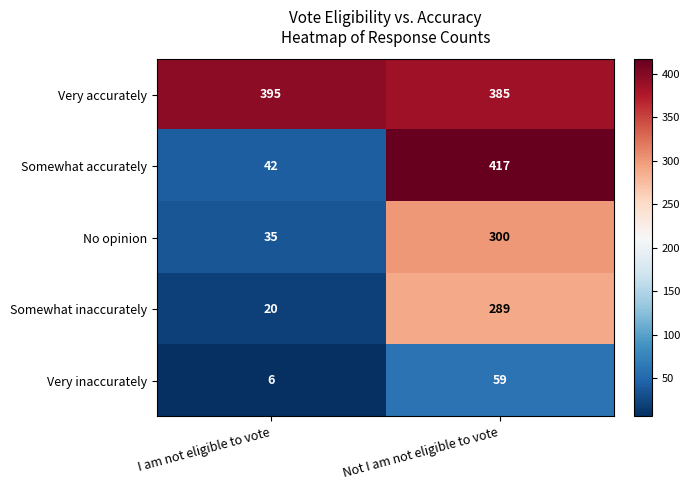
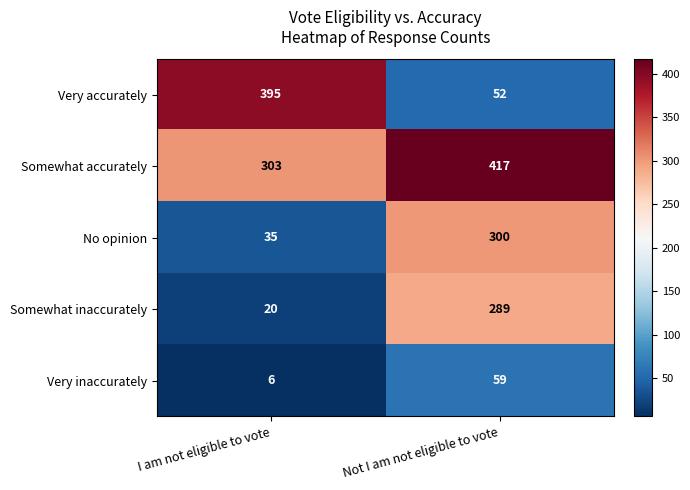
Very accurately, Not I am not eligible to vote: 385 -> 52
Somewhat accurately, I am not eligible to vote: 42 -> 303
